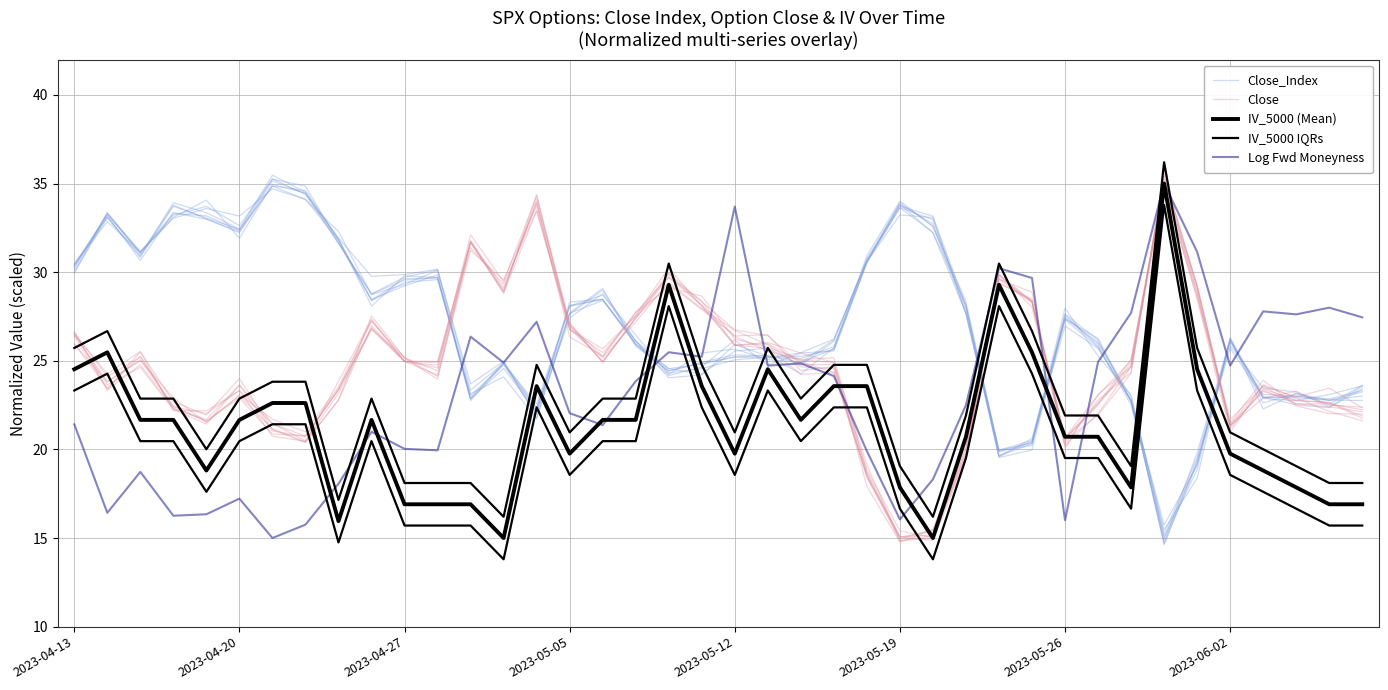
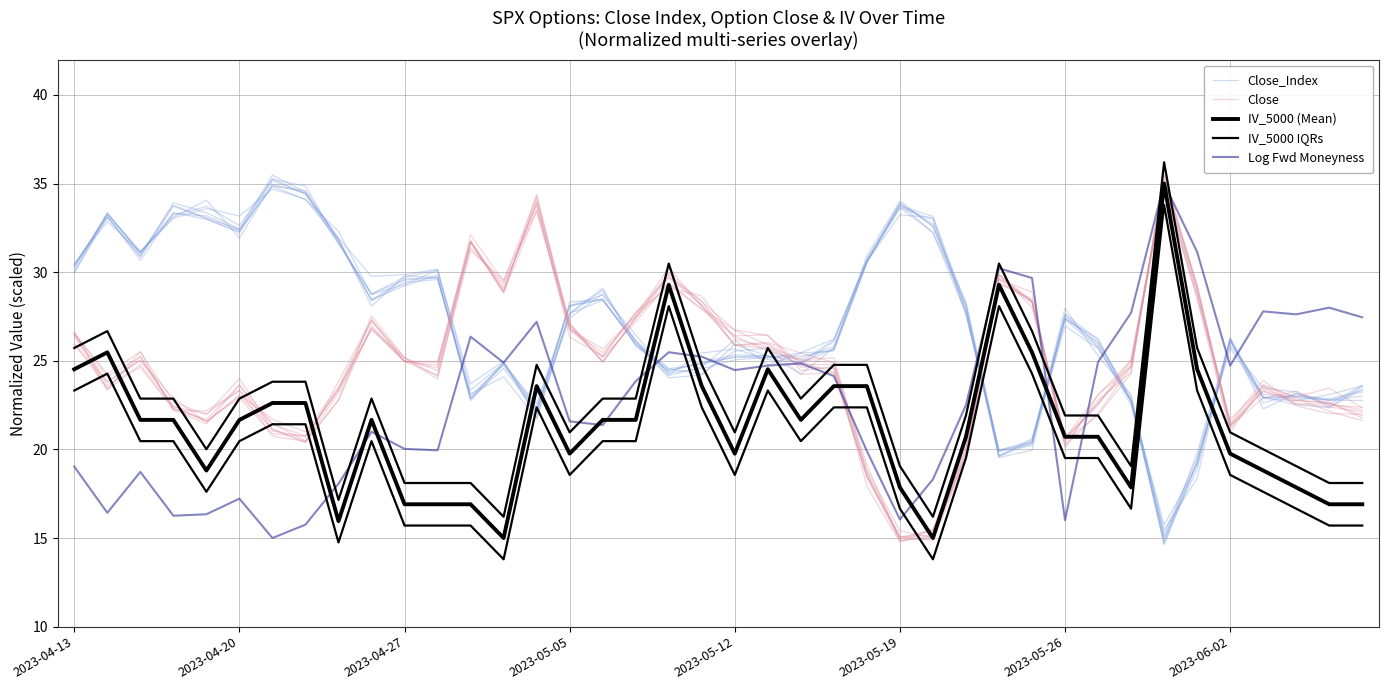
Log Fwd Moneyness, 2023-04-13: 21.4 -> 19.0
Log Fwd Moneyness, 2023-05-05: 22.0 -> 21.6
Log Fwd Moneyness, 2023-05-12: 33.7 -> 24.5
